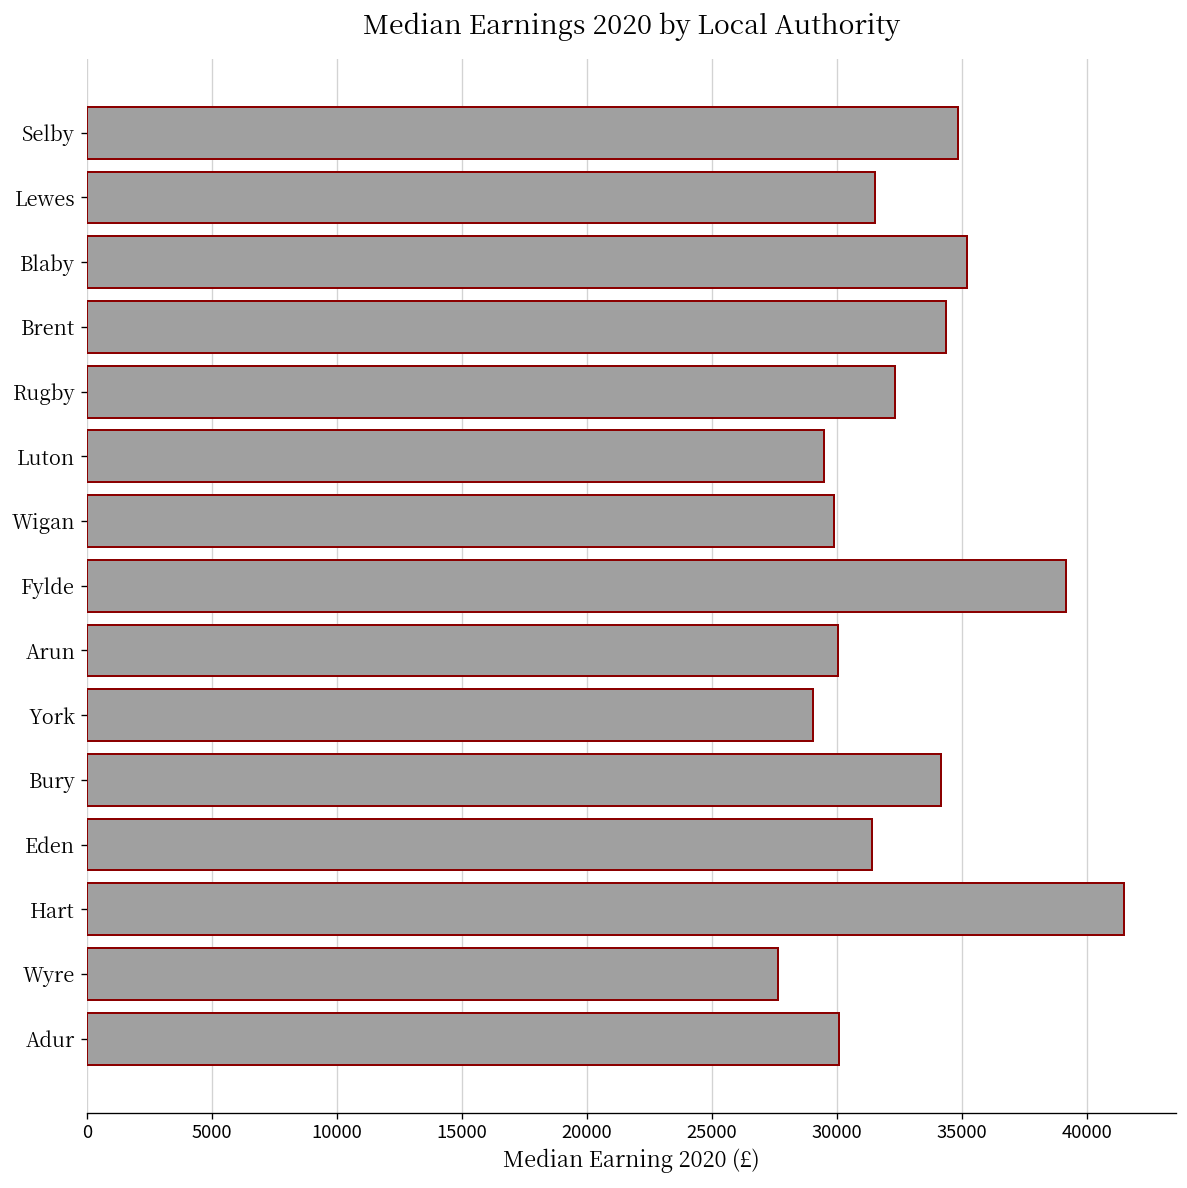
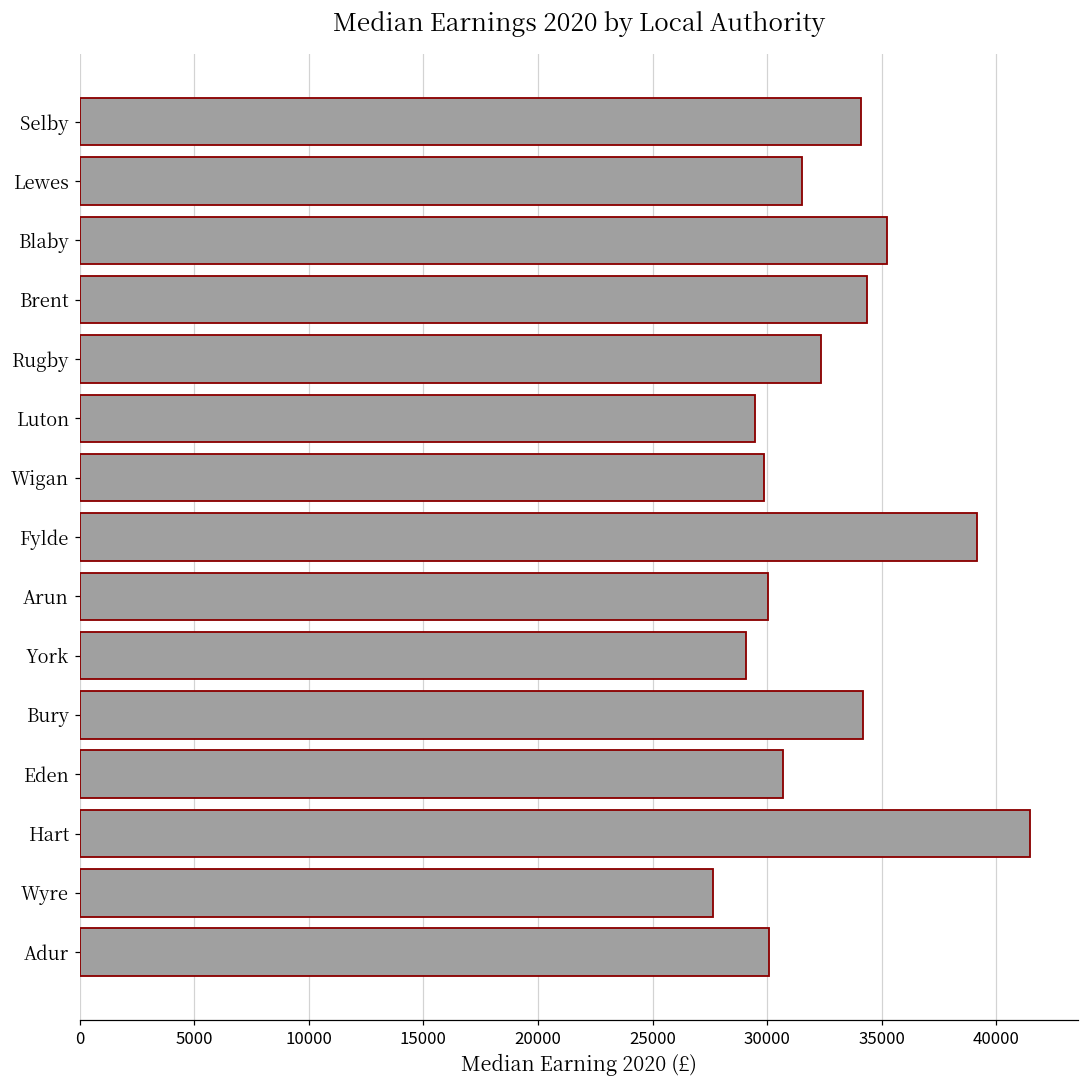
Selby: 34900 -> 34100
Eden: 31400 -> 30700
